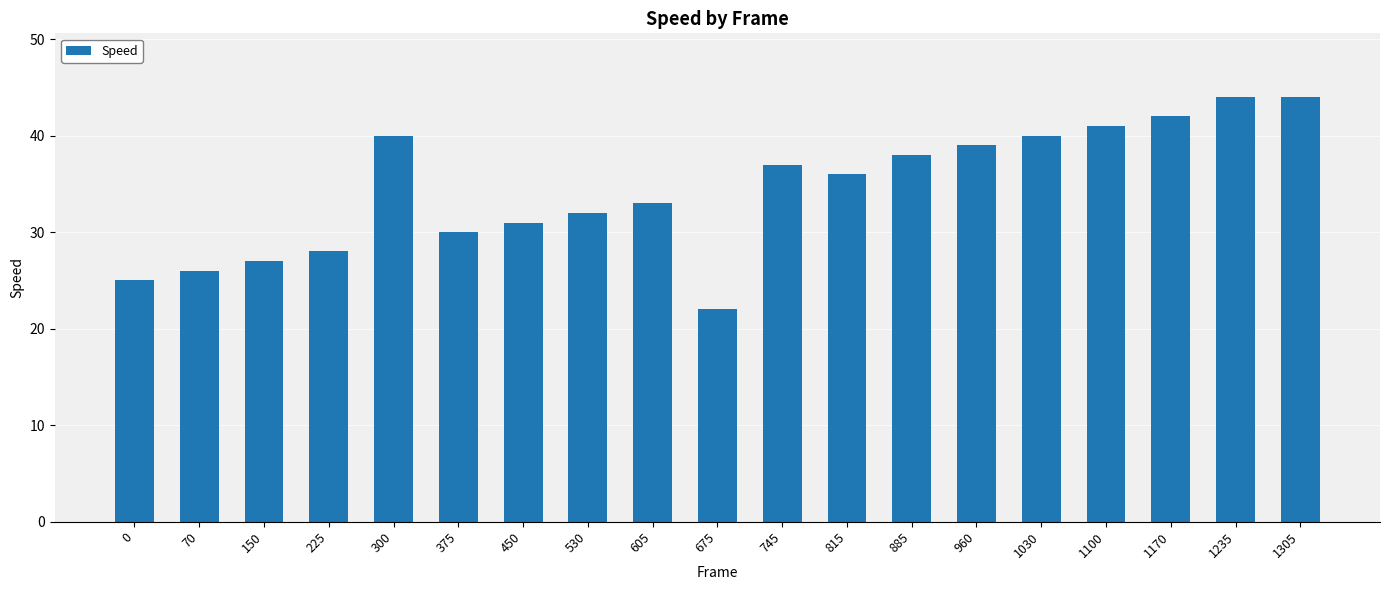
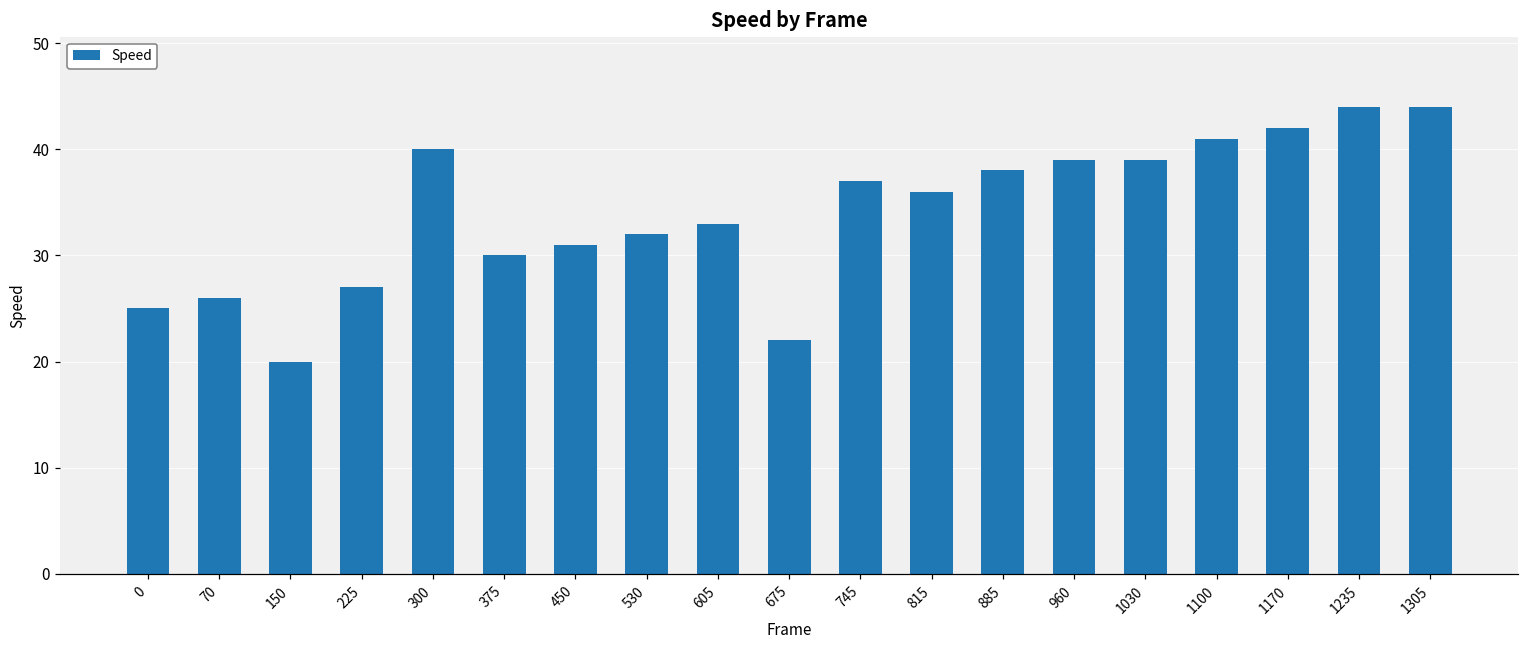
150: 27 -> 20
225: 28 -> 27
1030: 40 -> 39
